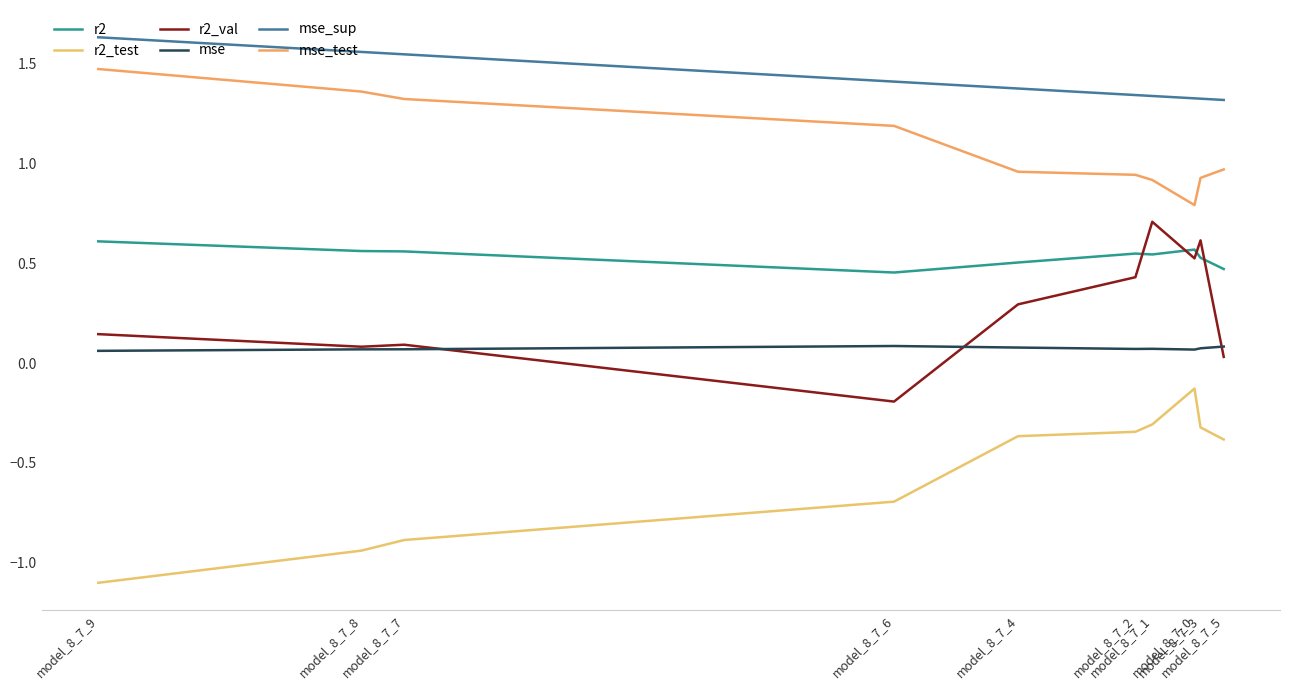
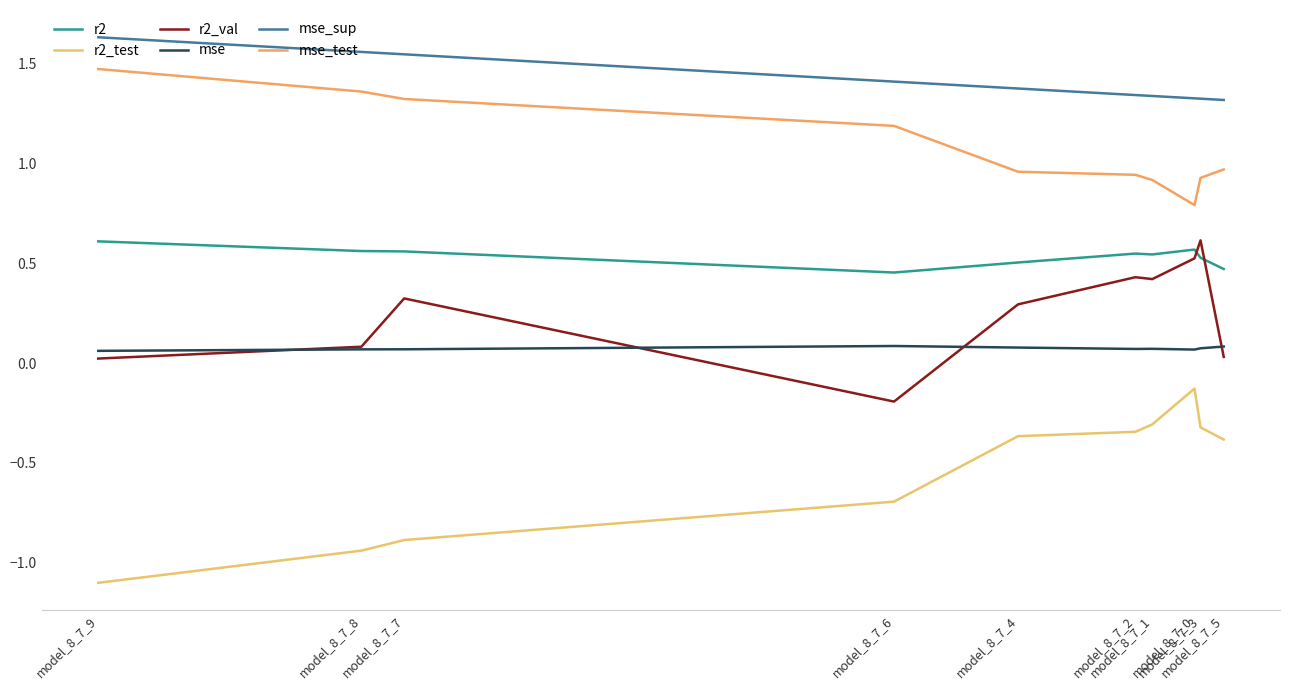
r2_val, model_8_7_9: 0.14 -> 0.02
r2_val, model_8_7_7: 0.09 -> 0.32
r2_val, model_8_7_1: 0.71 -> 0.42
